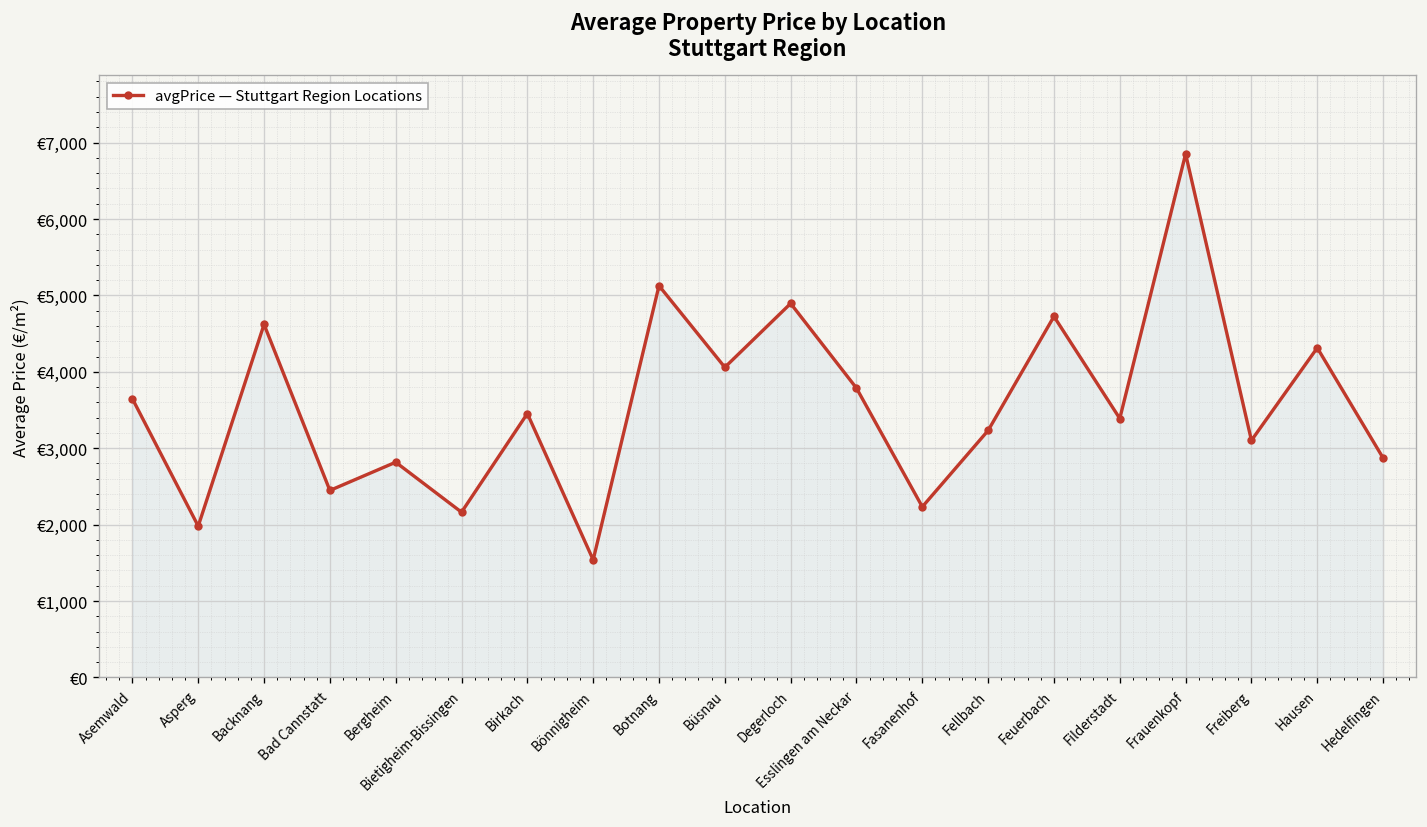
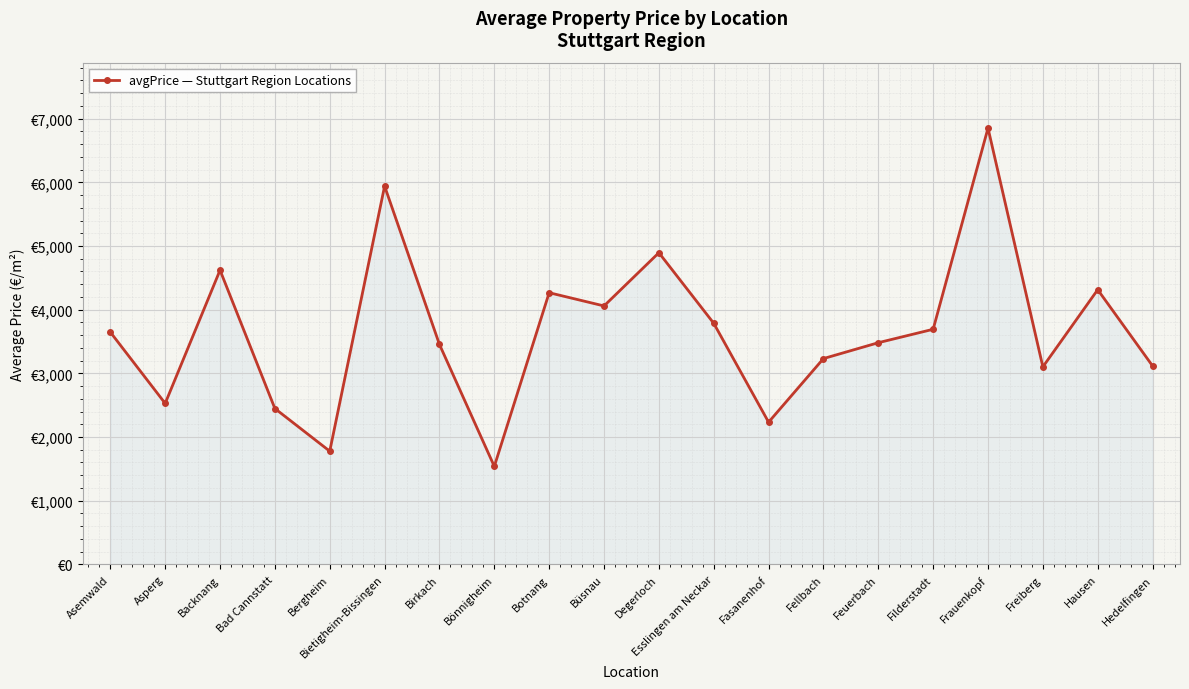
Asperg: €2,000 -> €2,500
Bergheim: €2,800 -> €1,800
Bietigheim-Bissingen: €2,200 -> €5,900
Botnang: €5,100 -> €4,300
Feuerbach: €4,700 -> €3,500
Filderstadt: €3,400 -> €3,700
Hedelfingen: €2,900 -> €3,100
